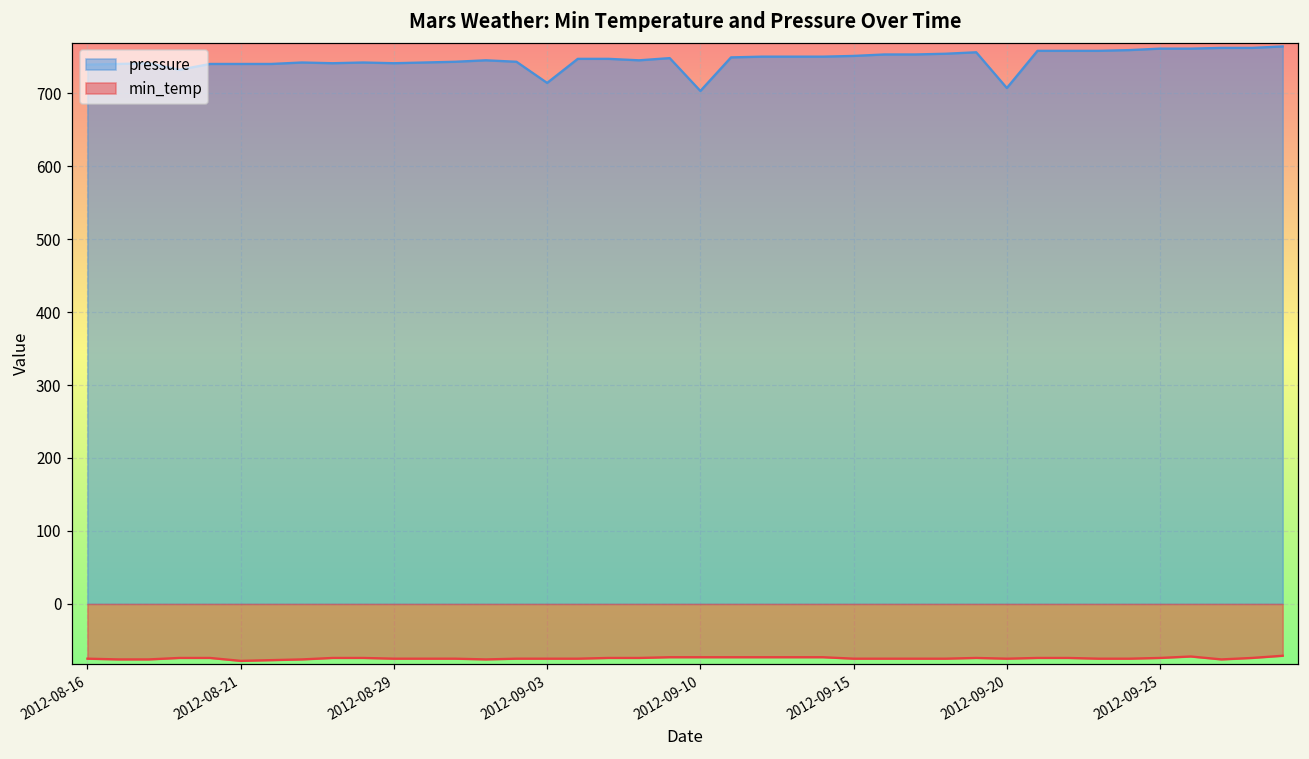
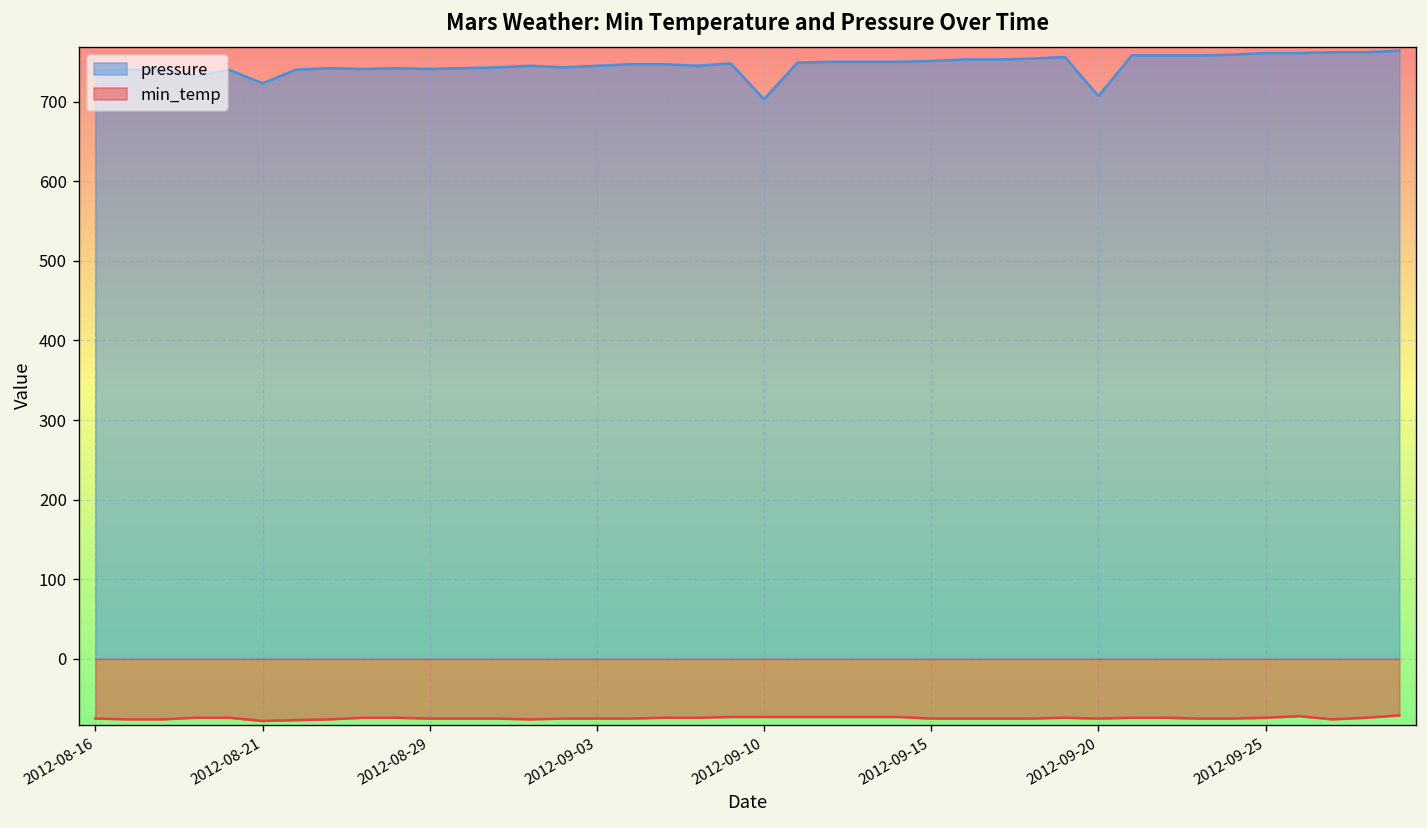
pressure, 2012-08-21: 740 -> 720
pressure, 2012-09-03: 710 -> 750
